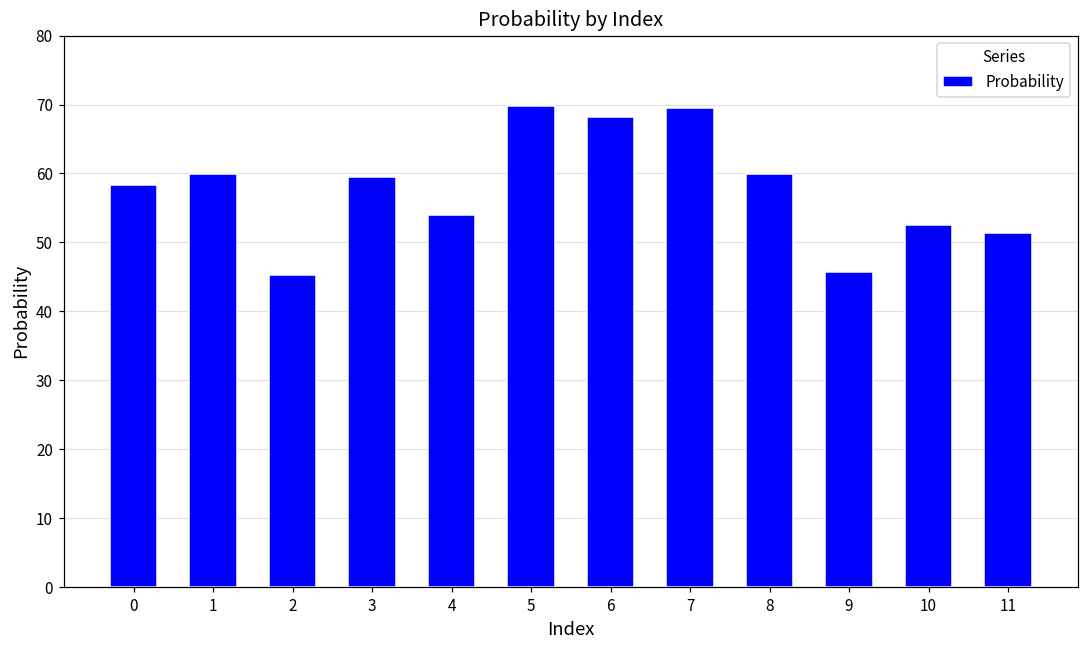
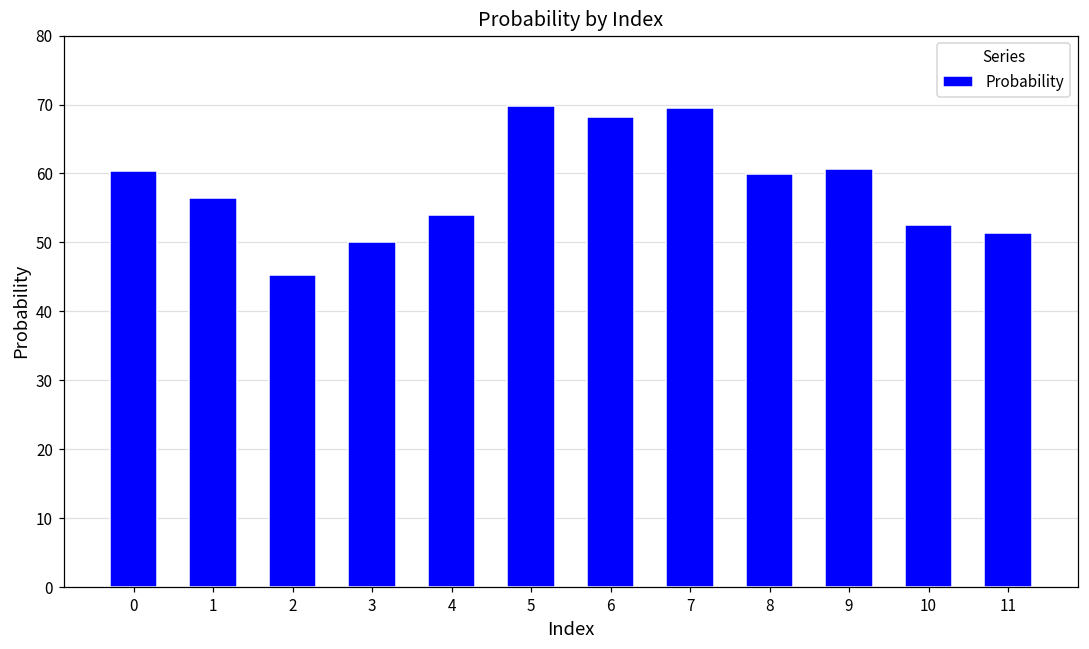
0: 58 -> 60
1: 60 -> 56
3: 59 -> 50
9: 46 -> 61
